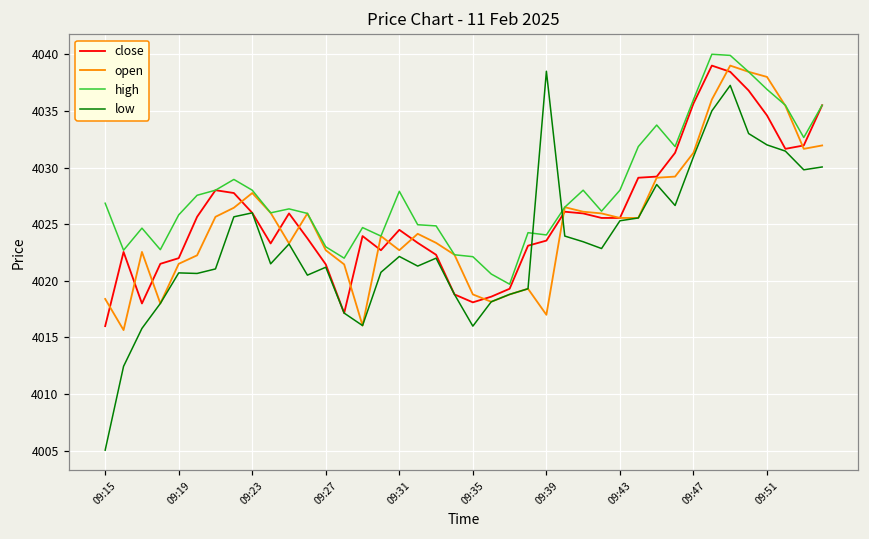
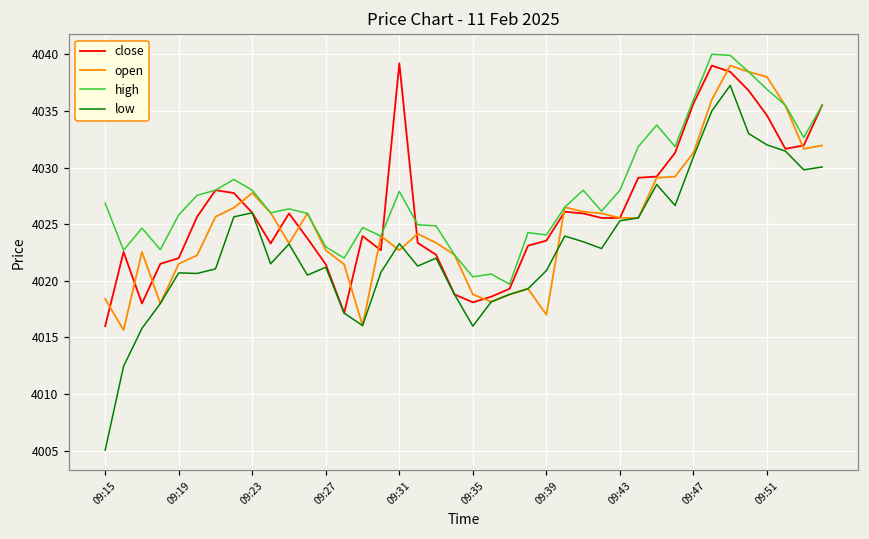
close, 09:31: 4024.5 -> 4039.2
low, 09:31: 4022.2 -> 4023.3
high, 09:35: 4022.1 -> 4020.4
low, 09:39: 4038.5 -> 4020.9
